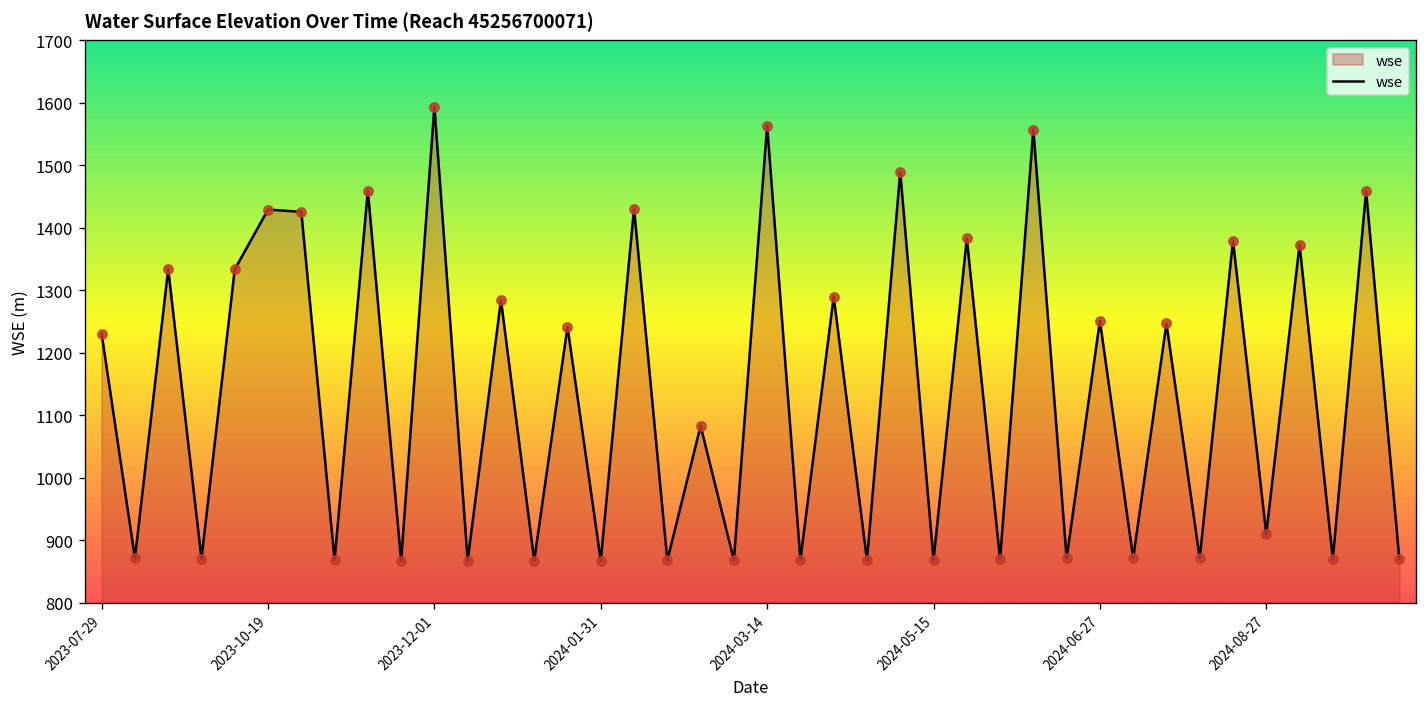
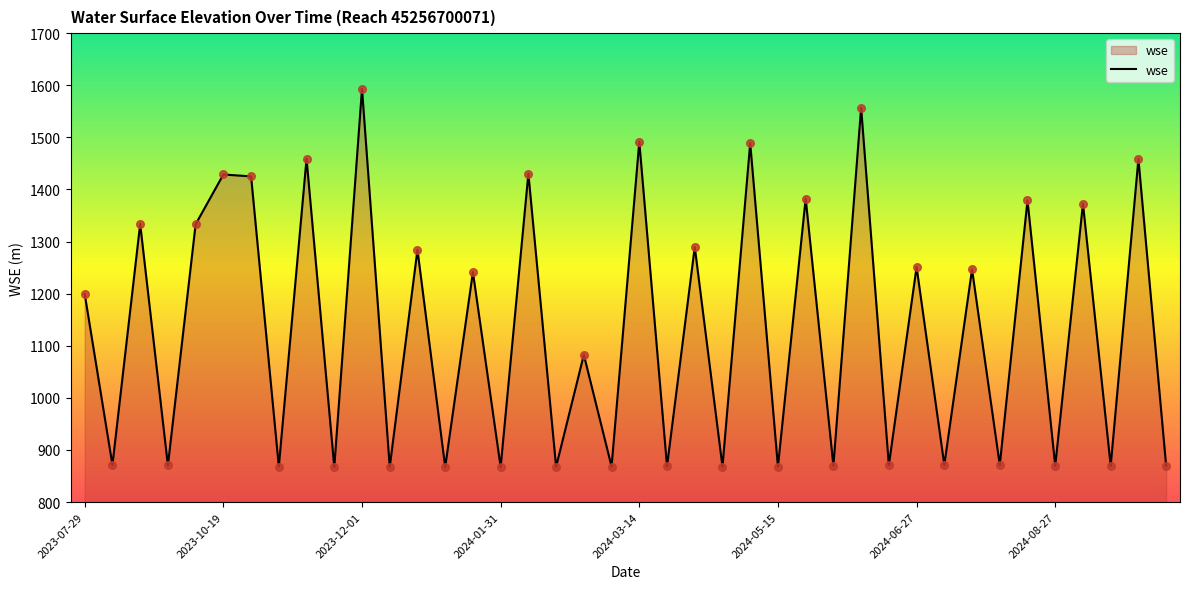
2023-07-29: 1230 -> 1200
2024-03-14: 1560 -> 1490
2024-08-27: 910 -> 870
